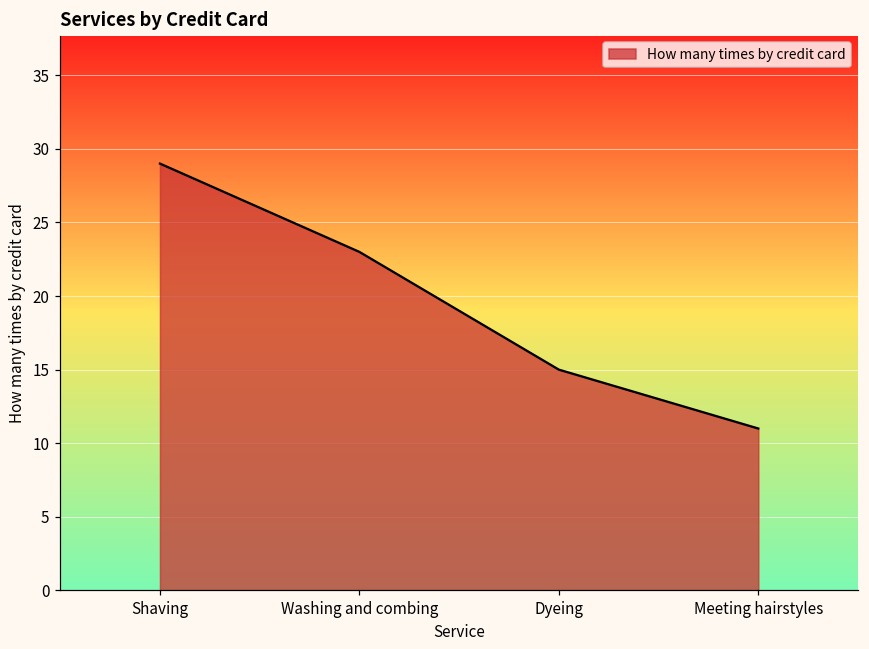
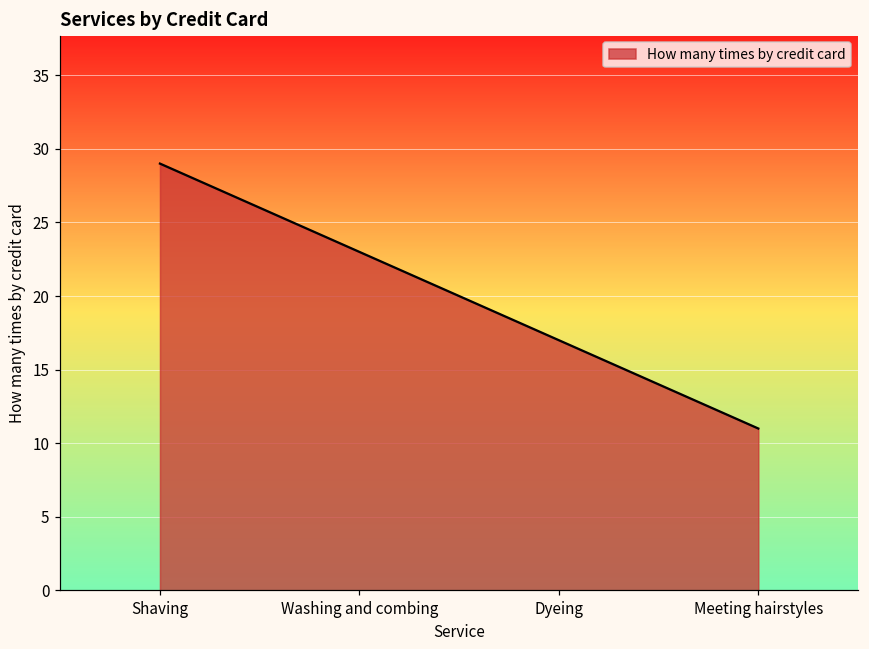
Dyeing: 15 -> 17
